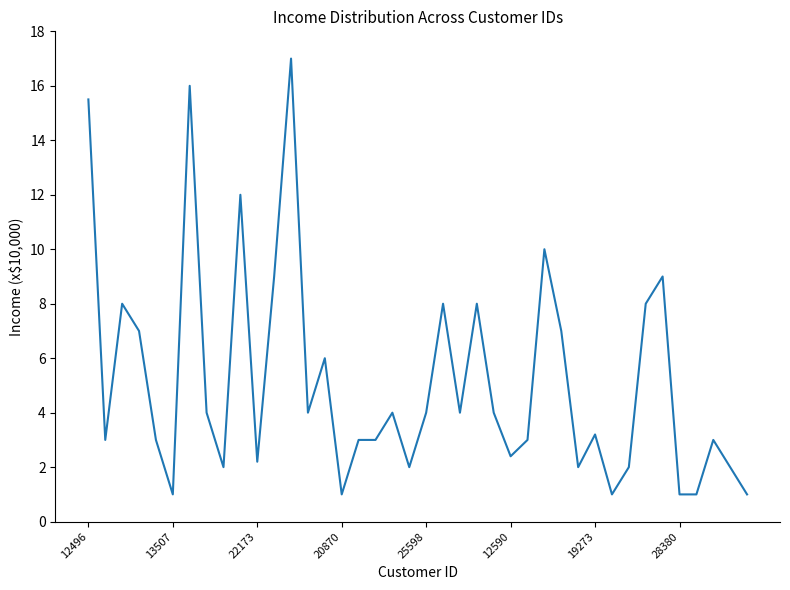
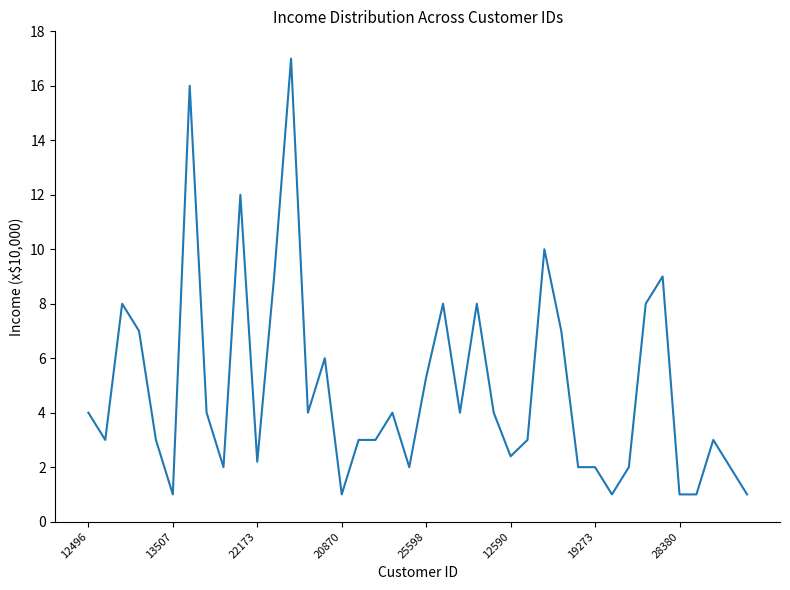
12496: 15.5 -> 4.0
25598: 4.0 -> 5.3
19273: 3.2 -> 2.0
